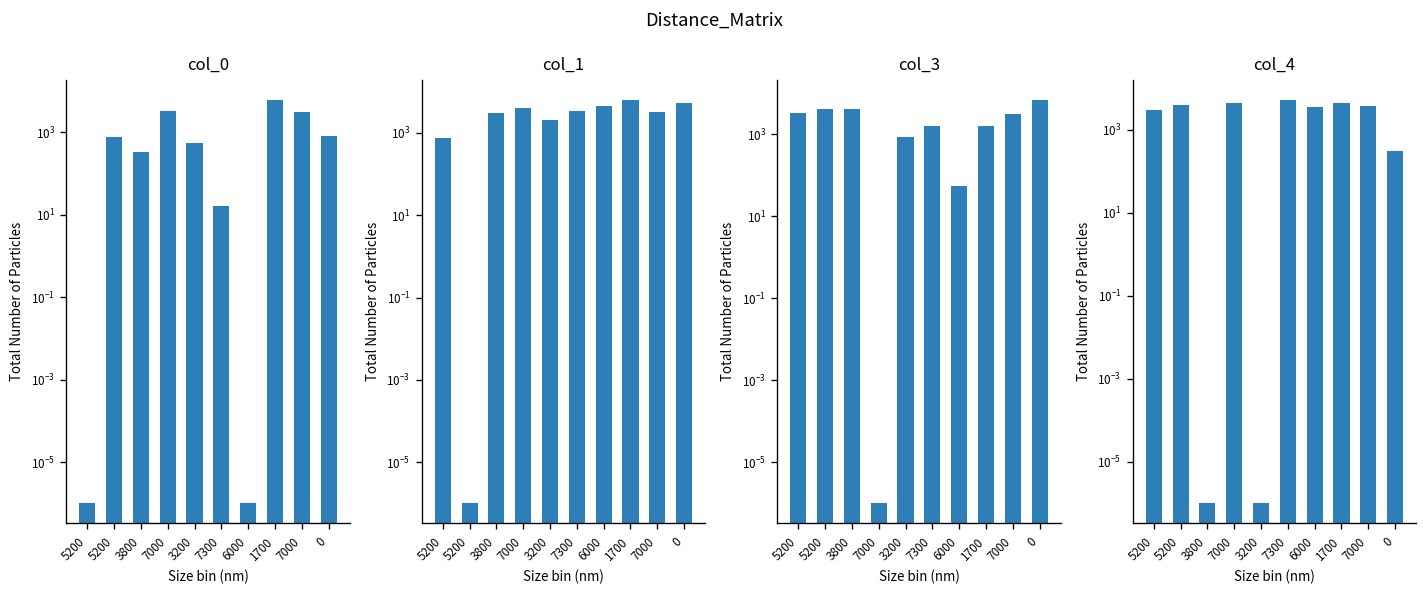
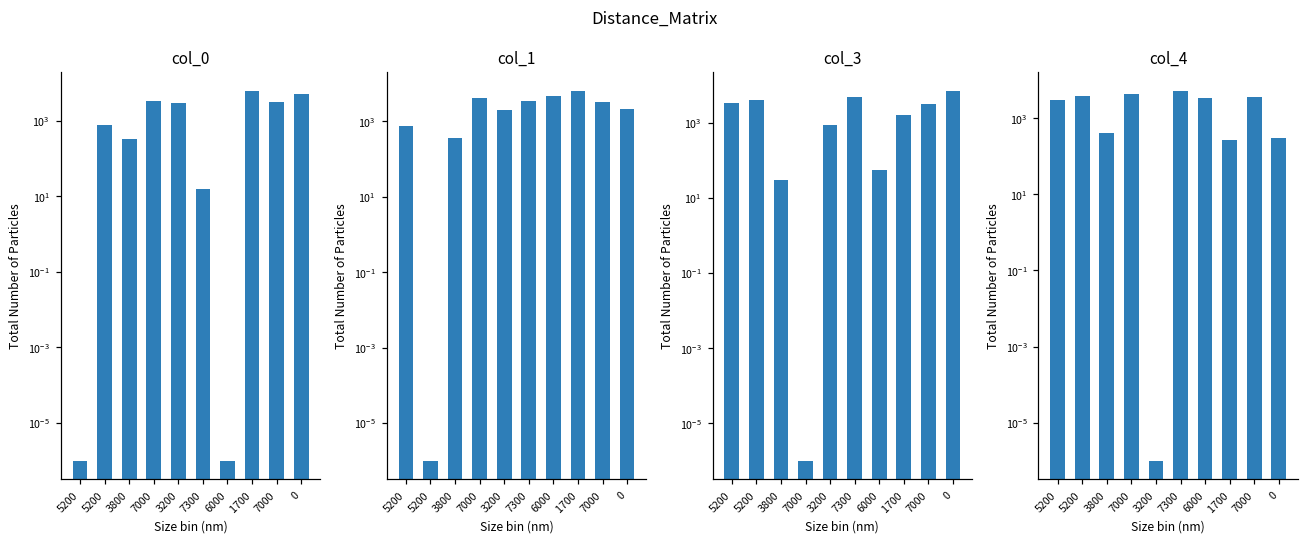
col_0, 3200: 500 -> 3000
col_0, 0: 800 -> 5000
col_1, 3800: 3000 -> 400
col_1, 0: 5000 -> 2000
col_3, 3800: 4000 -> 30
col_3, 7300: 2000 -> 5000
col_4, 3800: 0.0000010 -> 400
col_4, 1700: 4000 -> 300
